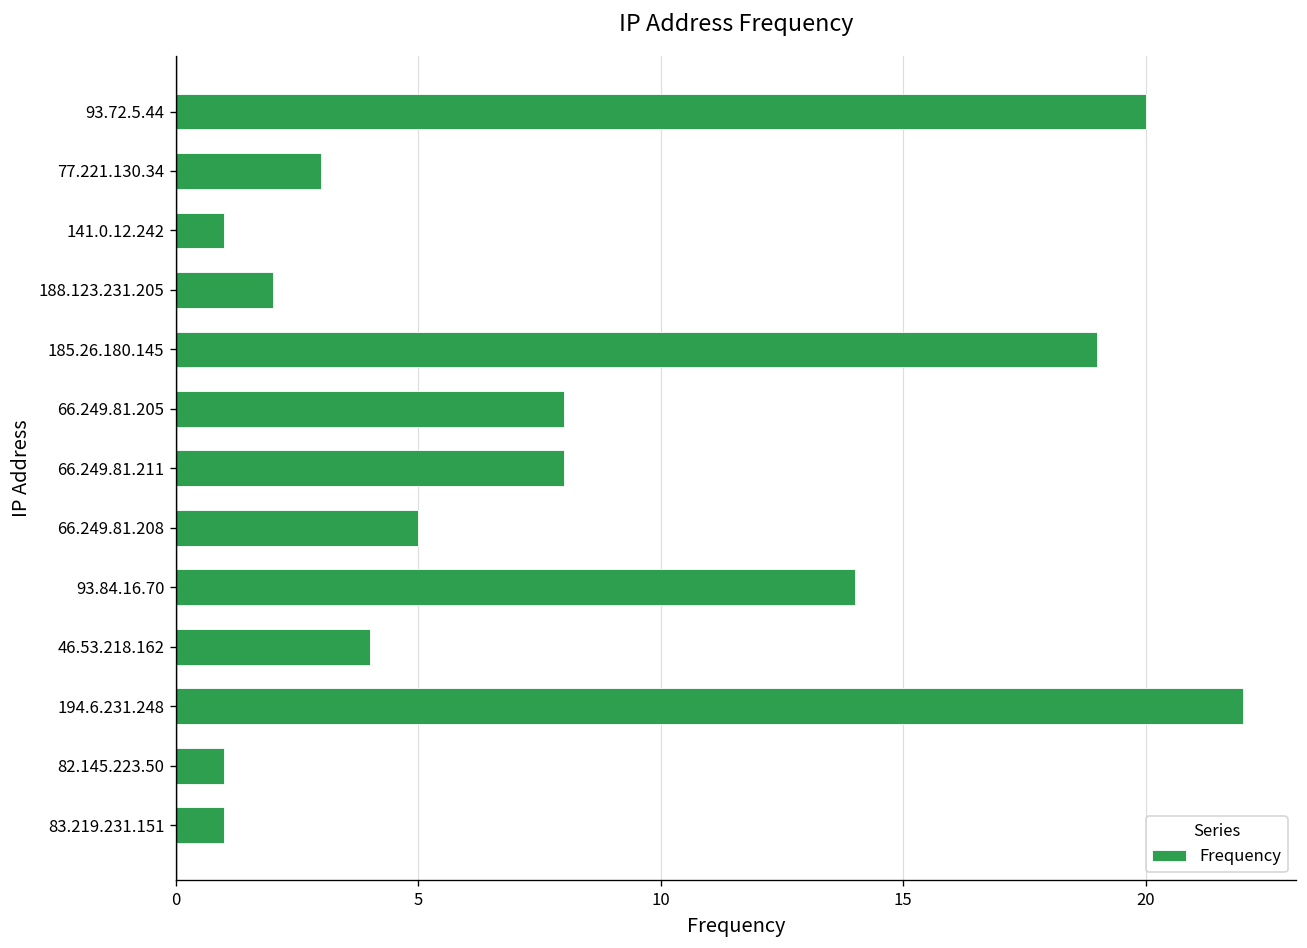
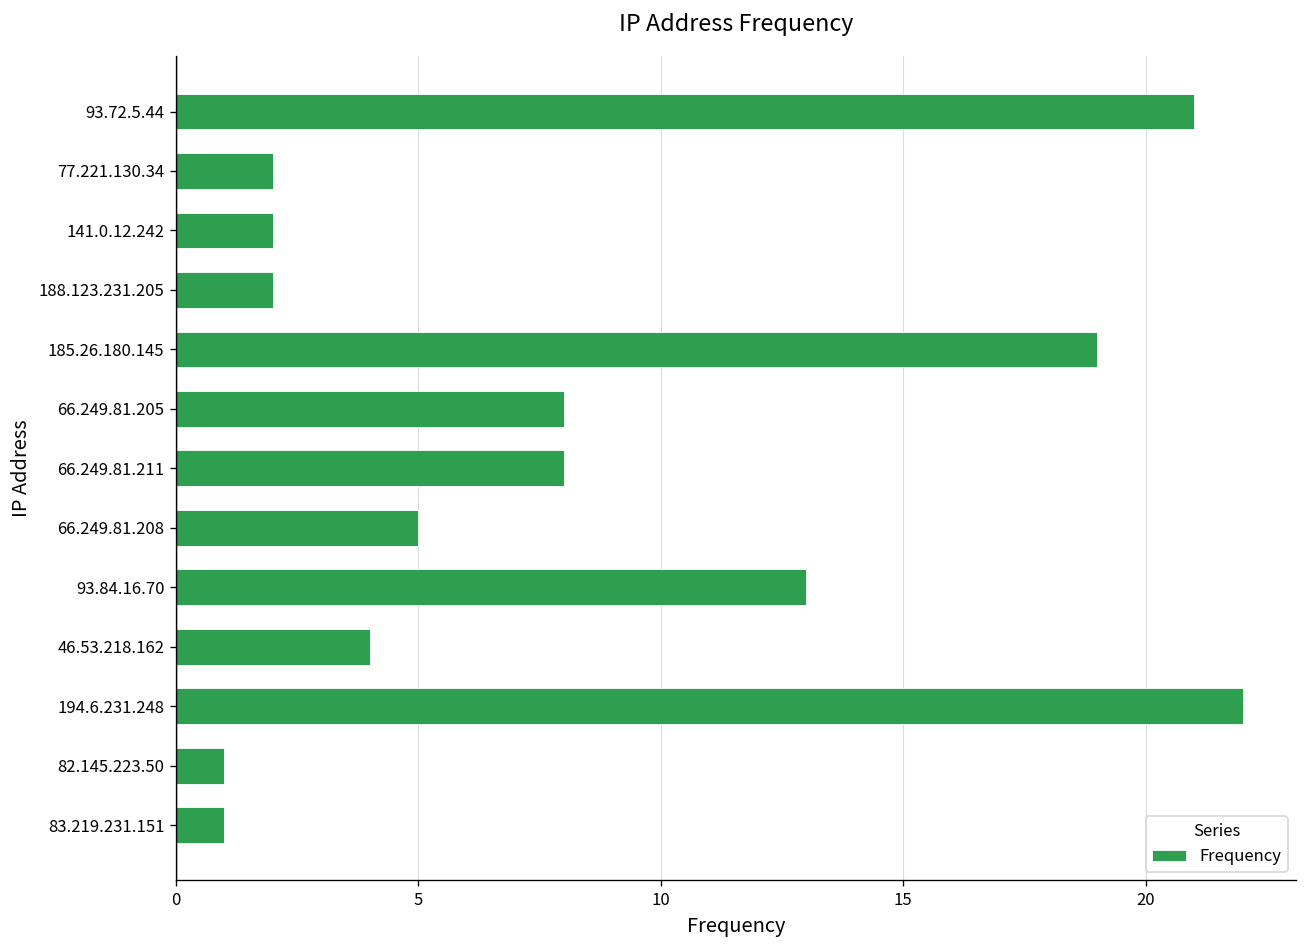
93.72.5.44: 20 -> 21
77.221.130.34: 3 -> 2
141.0.12.242: 1 -> 2
93.84.16.70: 14 -> 13
